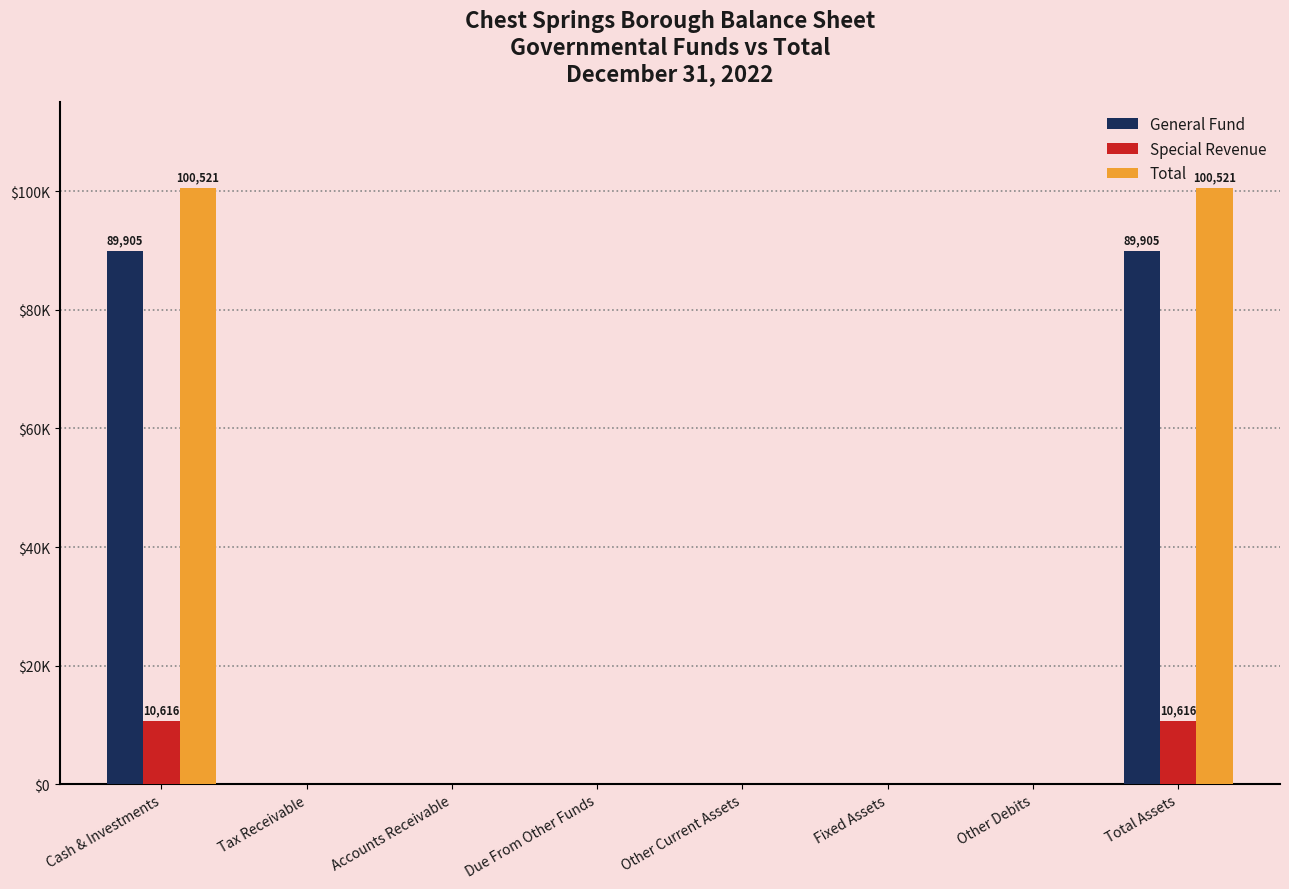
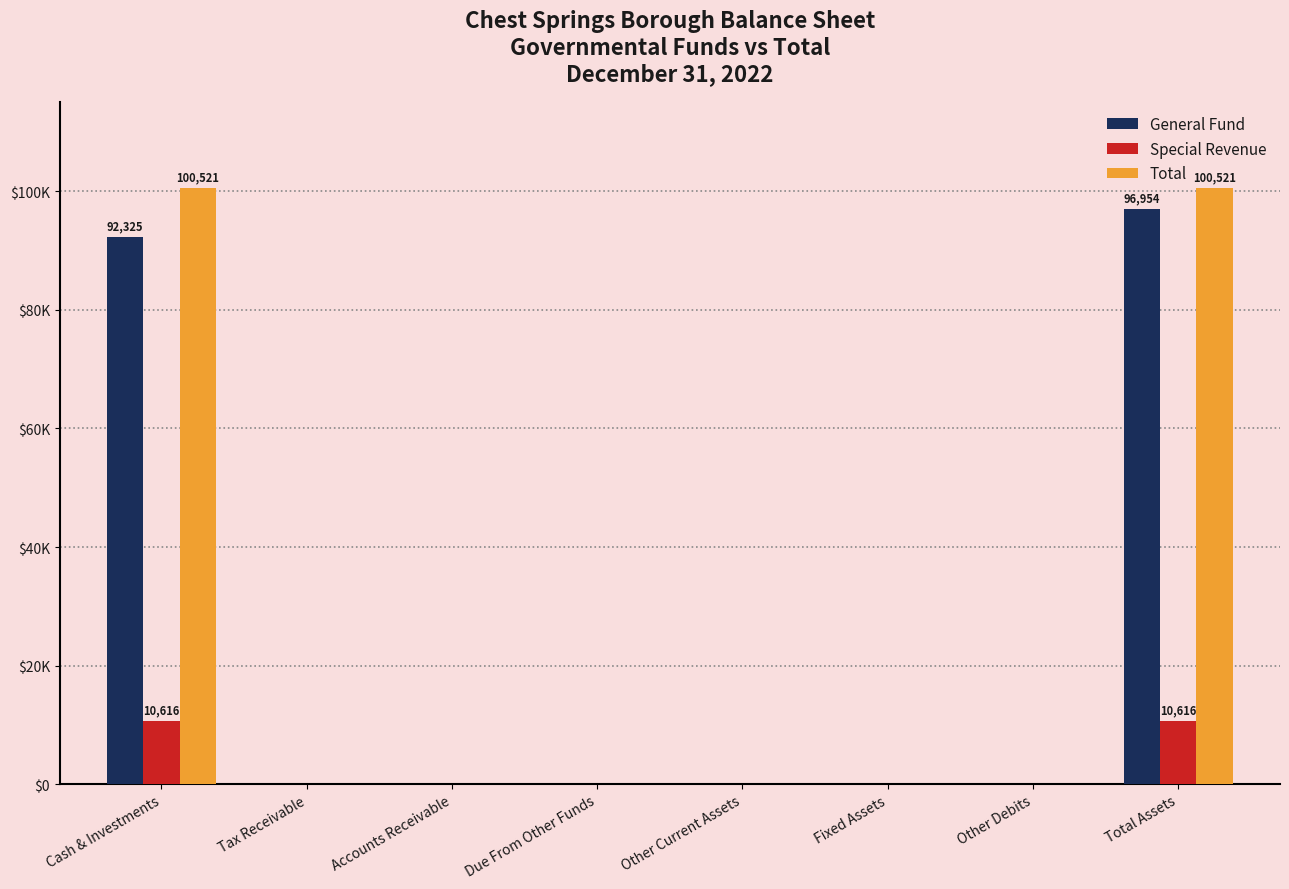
General Fund, Cash & Investments: 89,905 -> 92,325
General Fund, Total Assets: 89,905 -> 96,954
